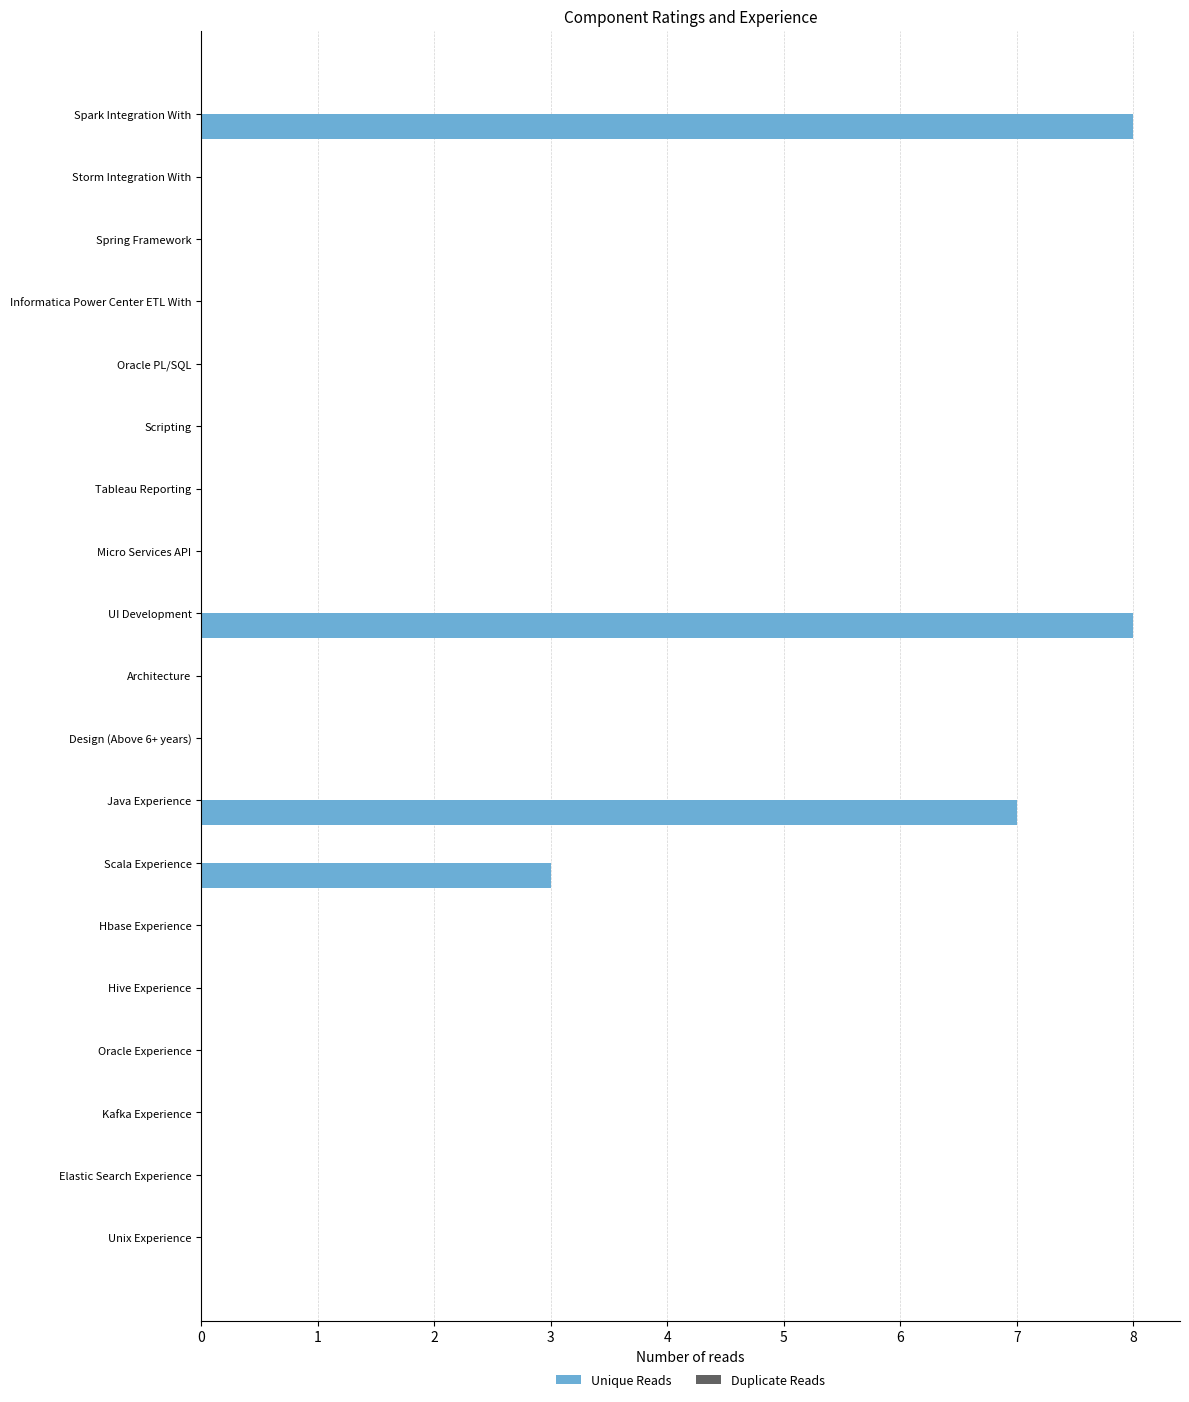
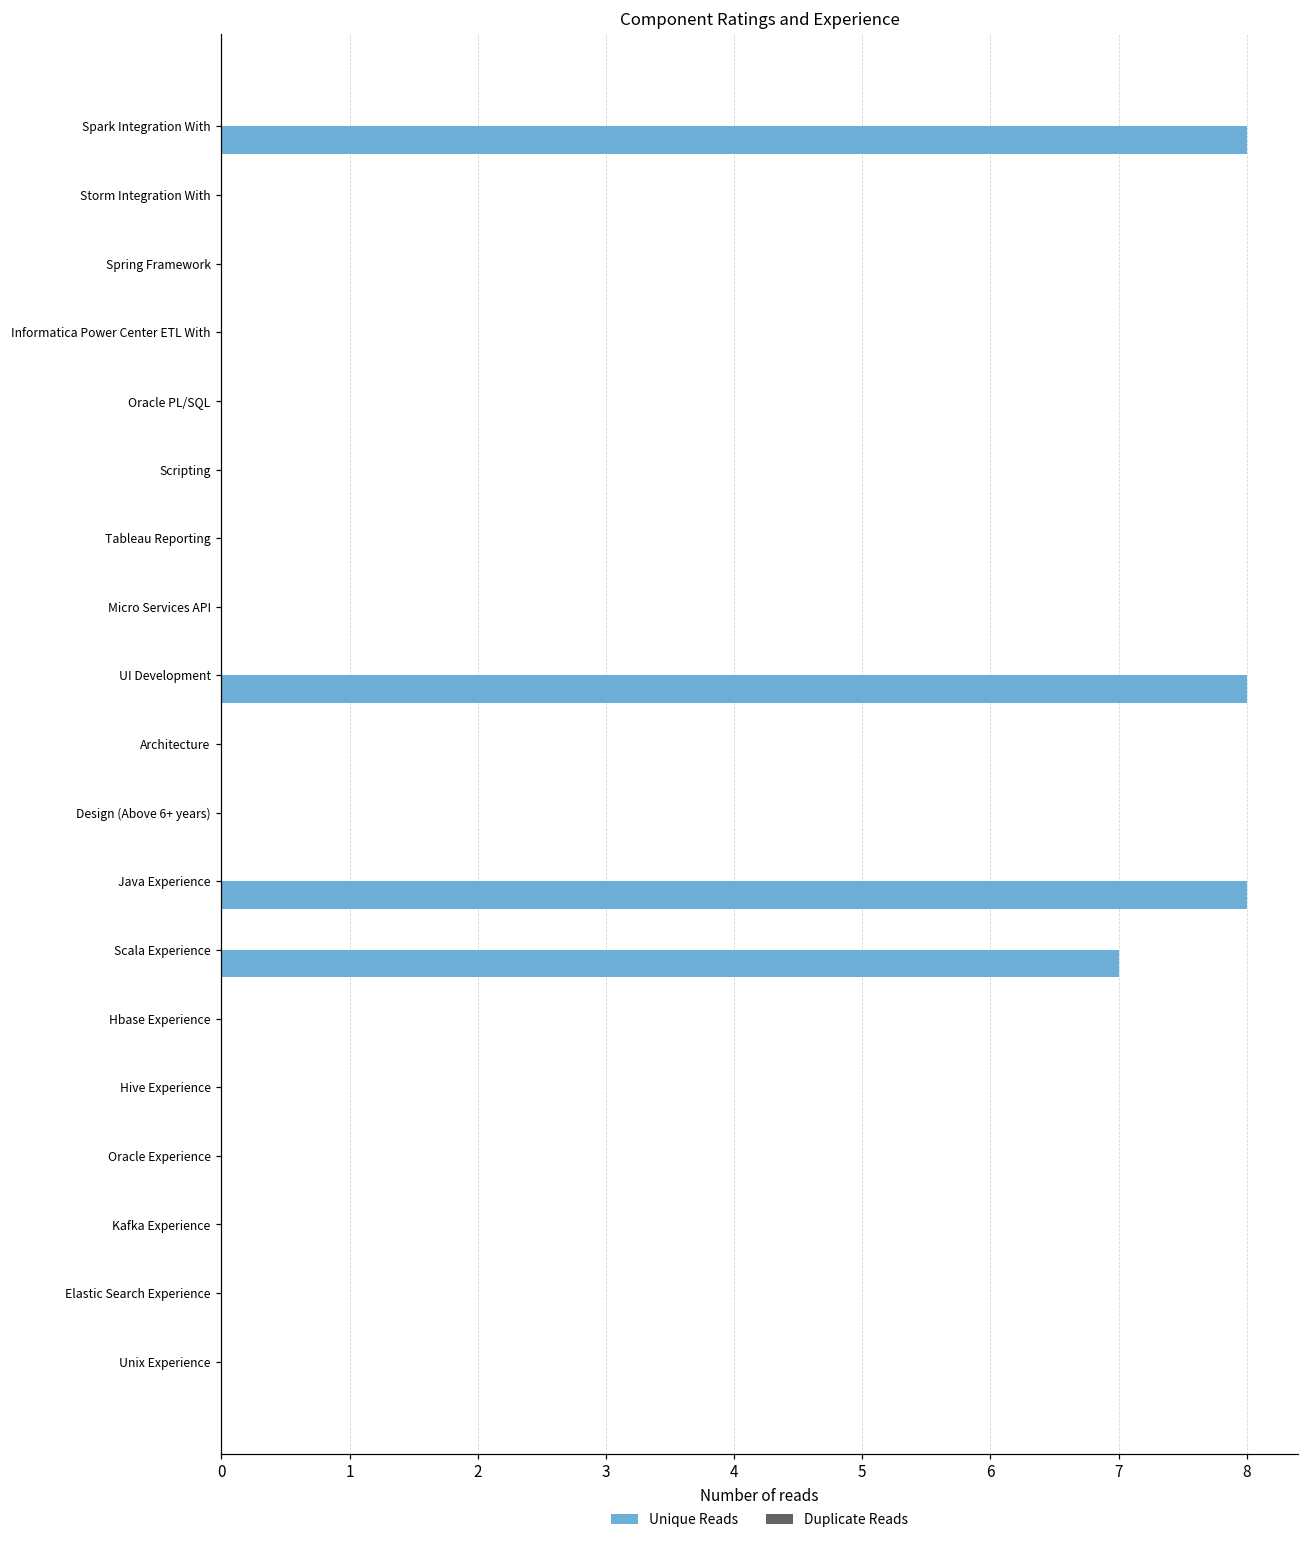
Unique Reads, Java Experience: 7 -> 8
Unique Reads, Scala Experience: 3 -> 7
